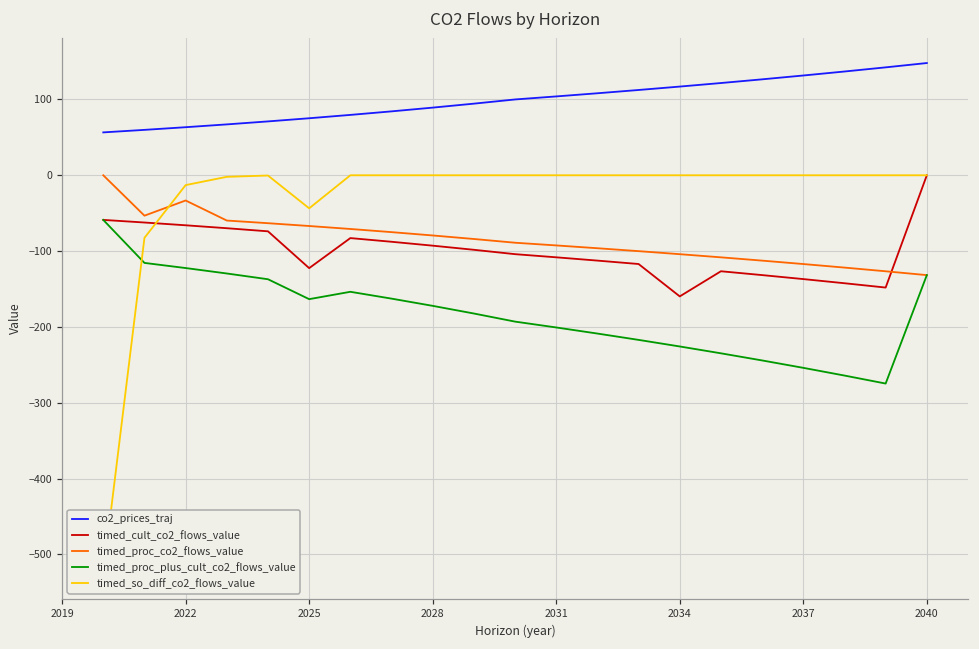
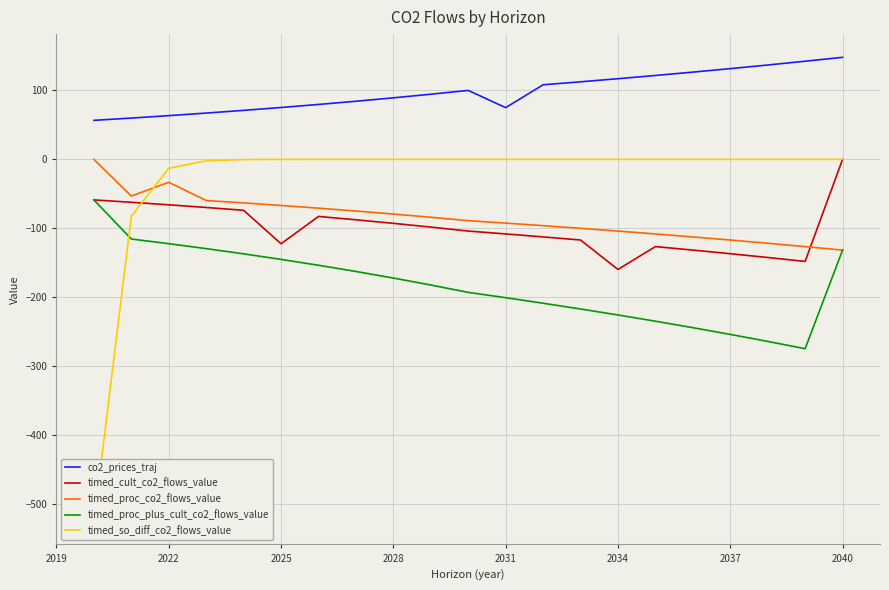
timed_proc_plus_cult_co2_flows_value, 2025: -160 -> -150
timed_so_diff_co2_flows_value, 2025: -40 -> 0
co2_prices_traj, 2031: 100 -> 80
